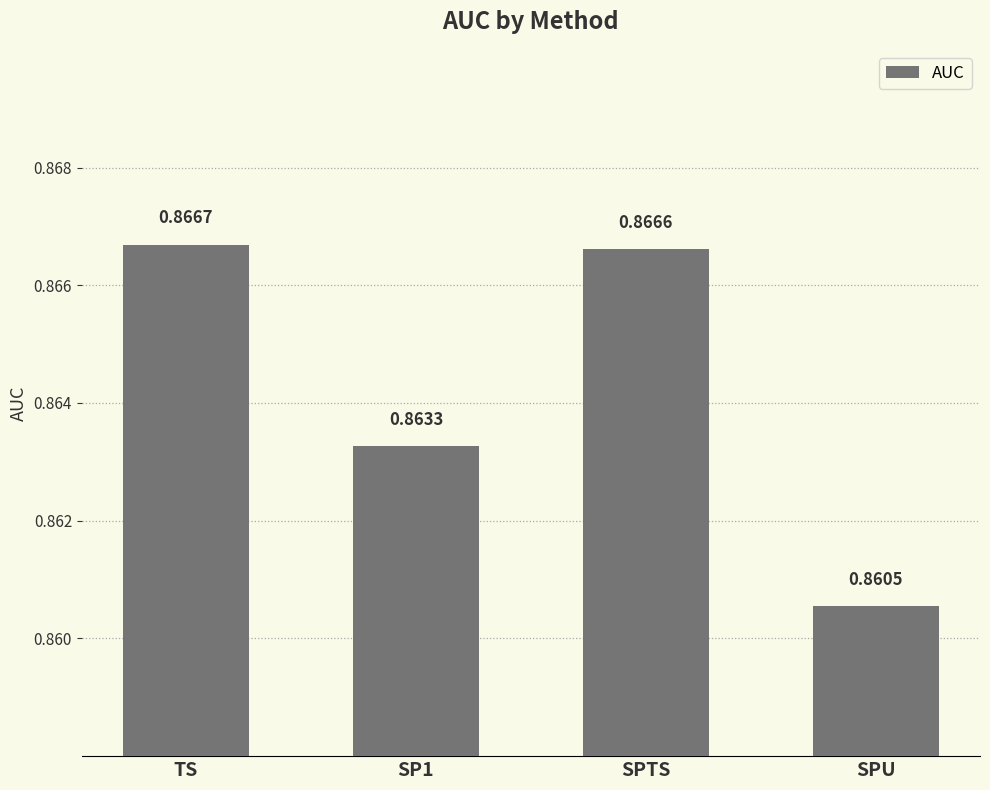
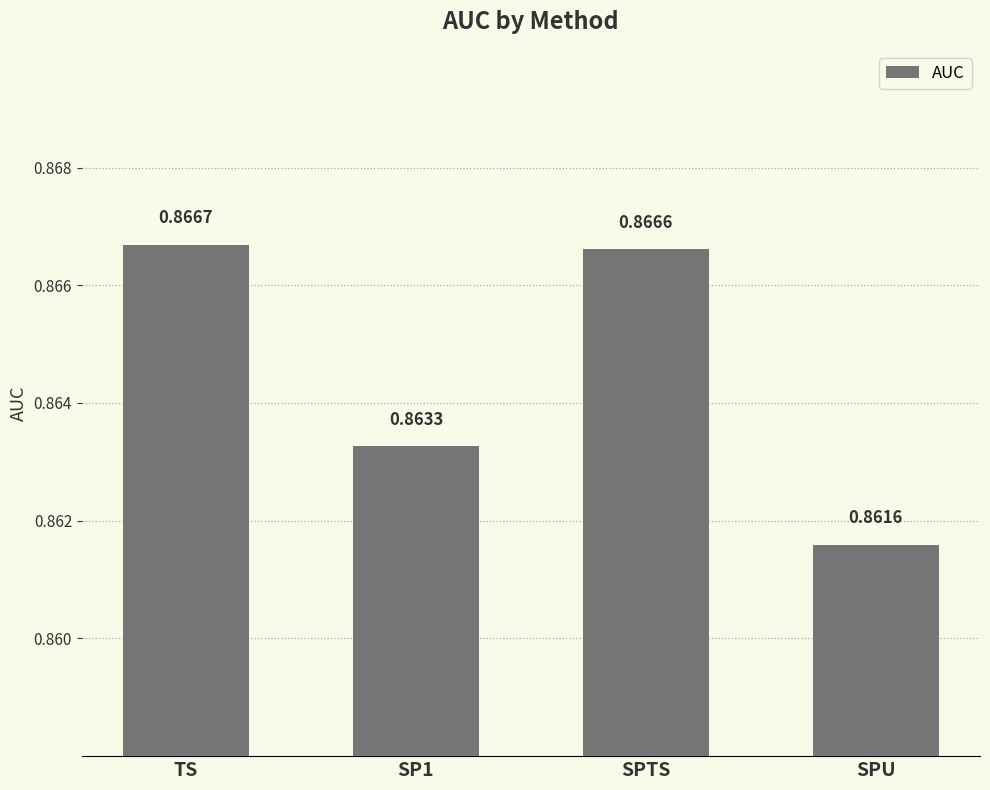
SPU: 0.8605 -> 0.8616
